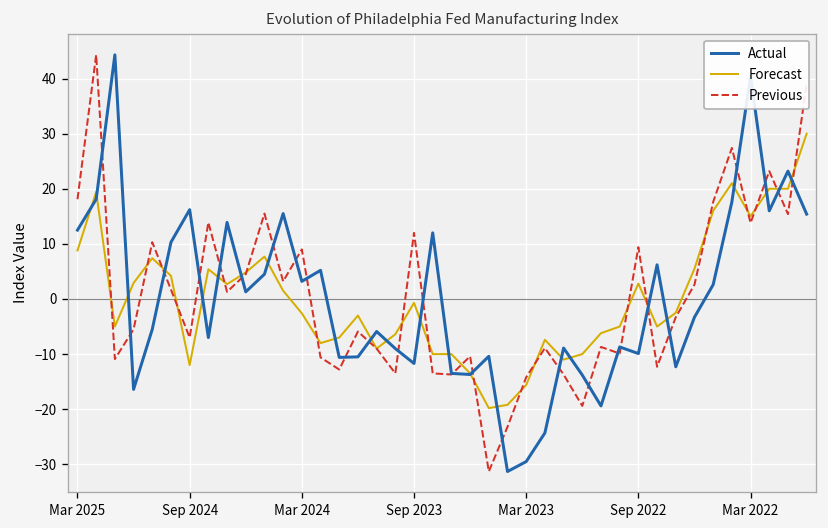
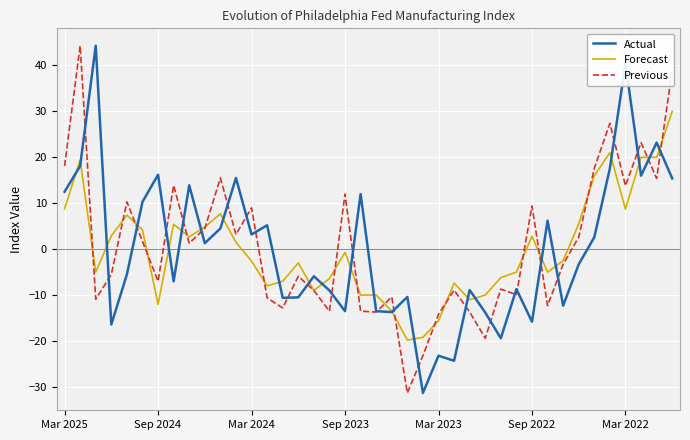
Actual, Sep 2023: -12 -> -14
Actual, Mar 2023: -30 -> -23
Actual, Sep 2022: -10 -> -16
Forecast, Mar 2022: 15 -> 9
